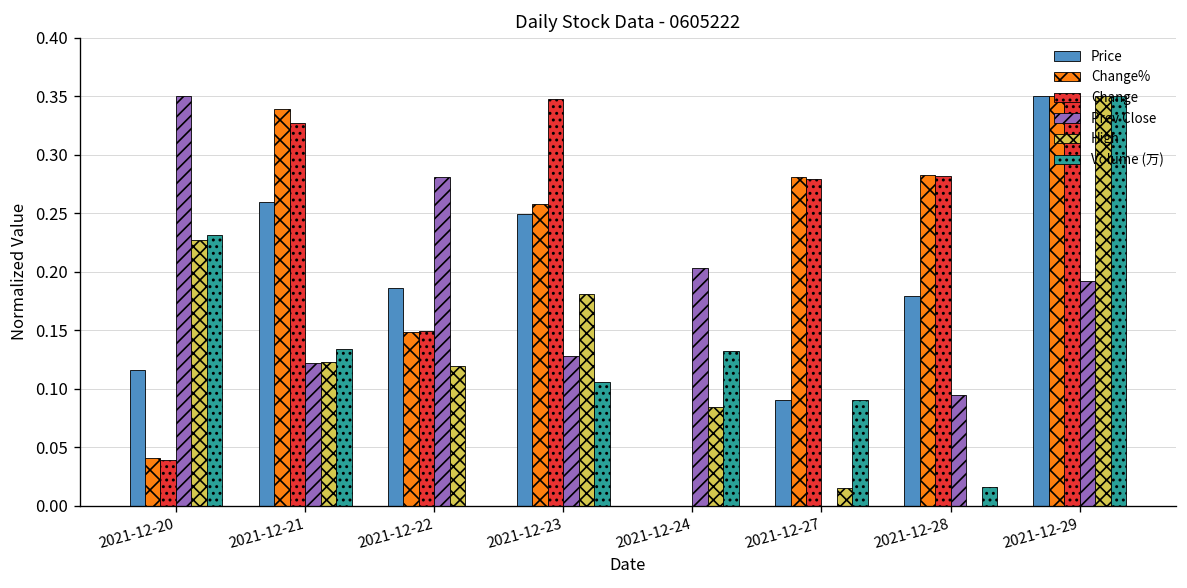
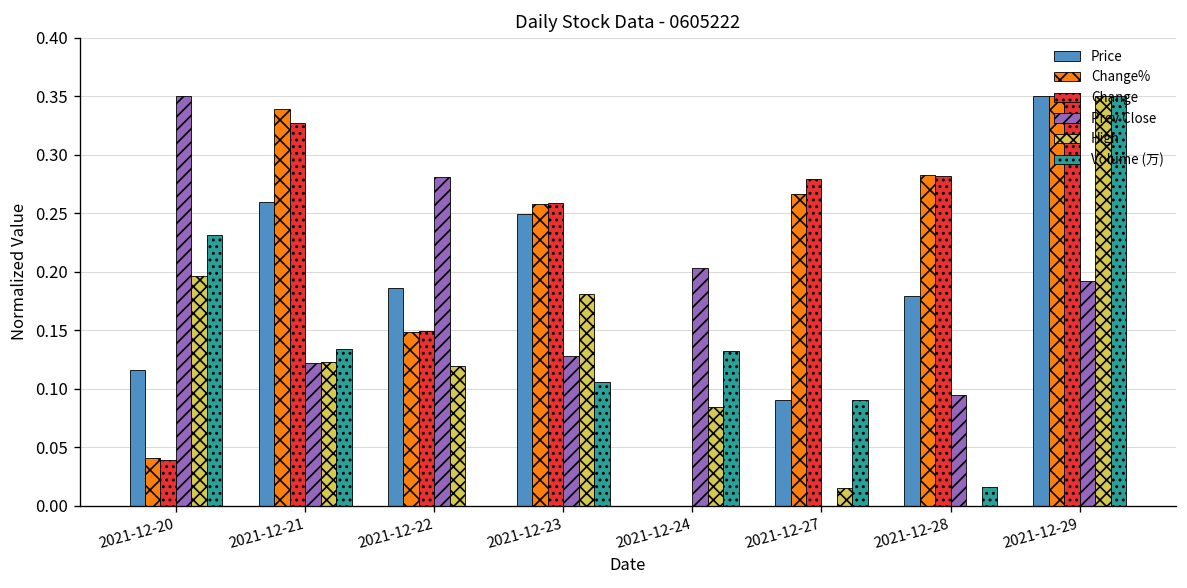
High, 2021-12-20: 0.23 -> 0.20
Change, 2021-12-23: 0.35 -> 0.26
Change%, 2021-12-27: 0.28 -> 0.27
